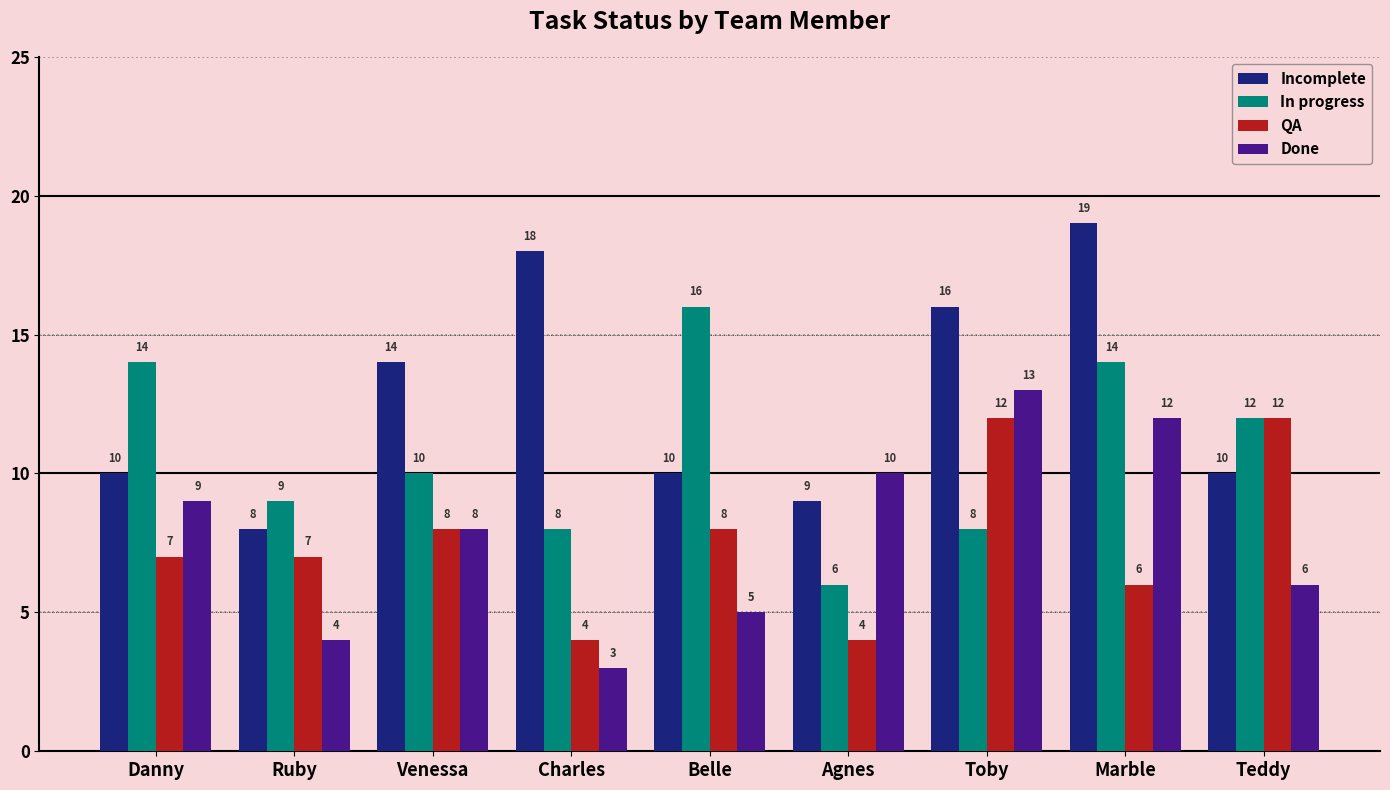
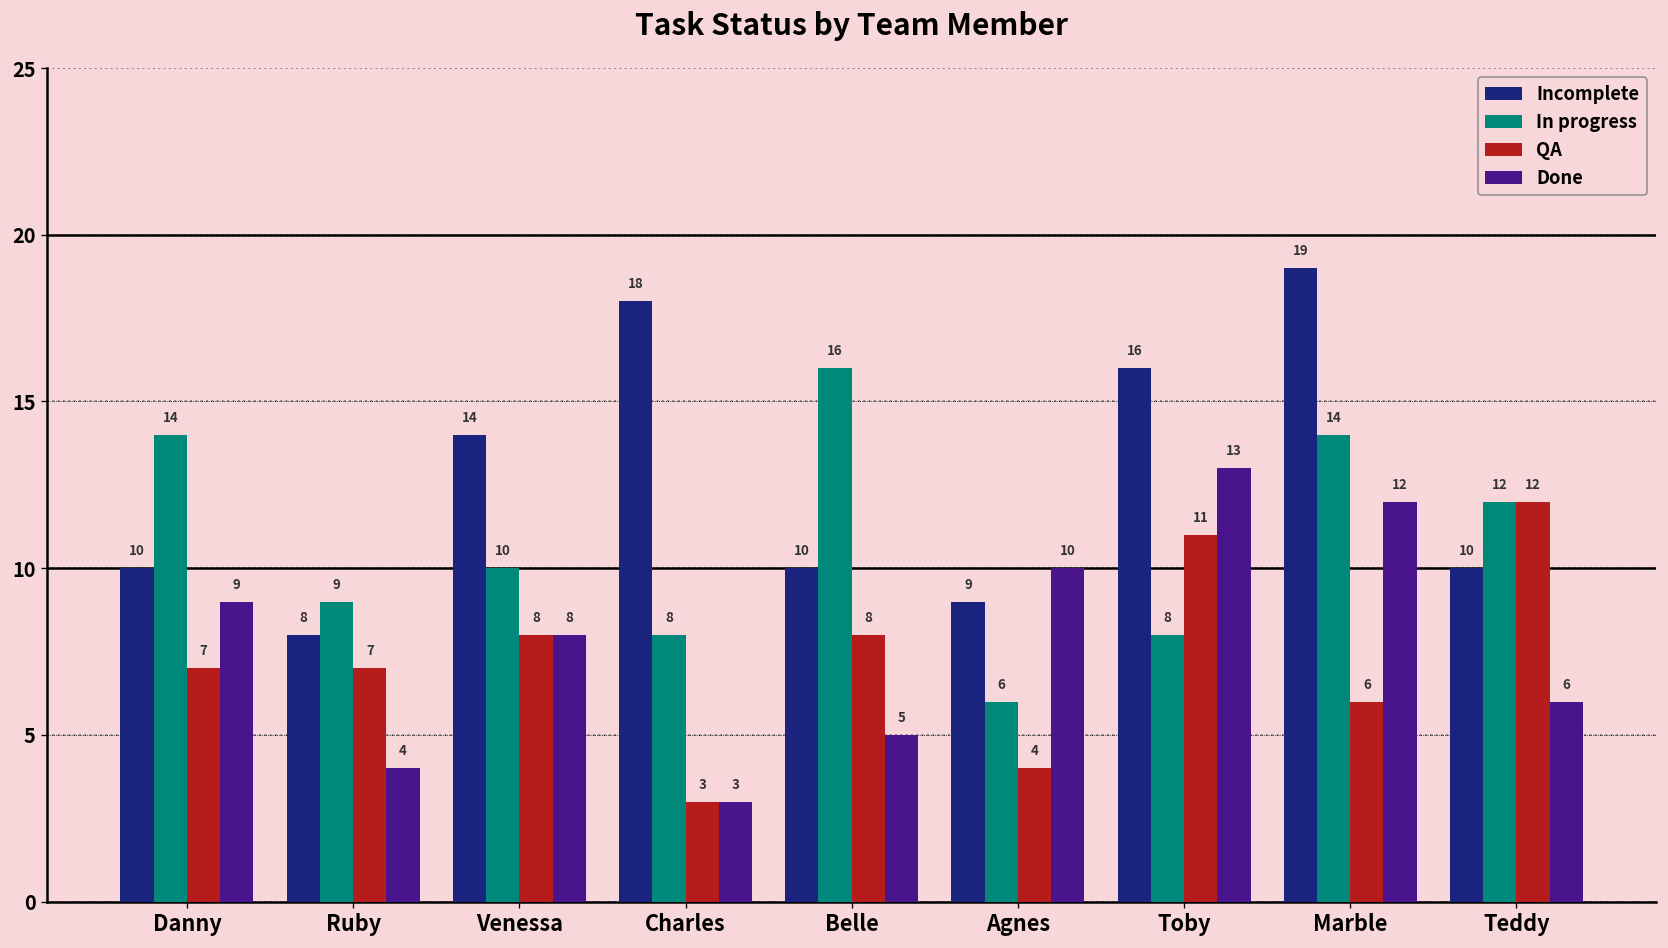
QA, Charles: 4 -> 3
QA, Toby: 12 -> 11
